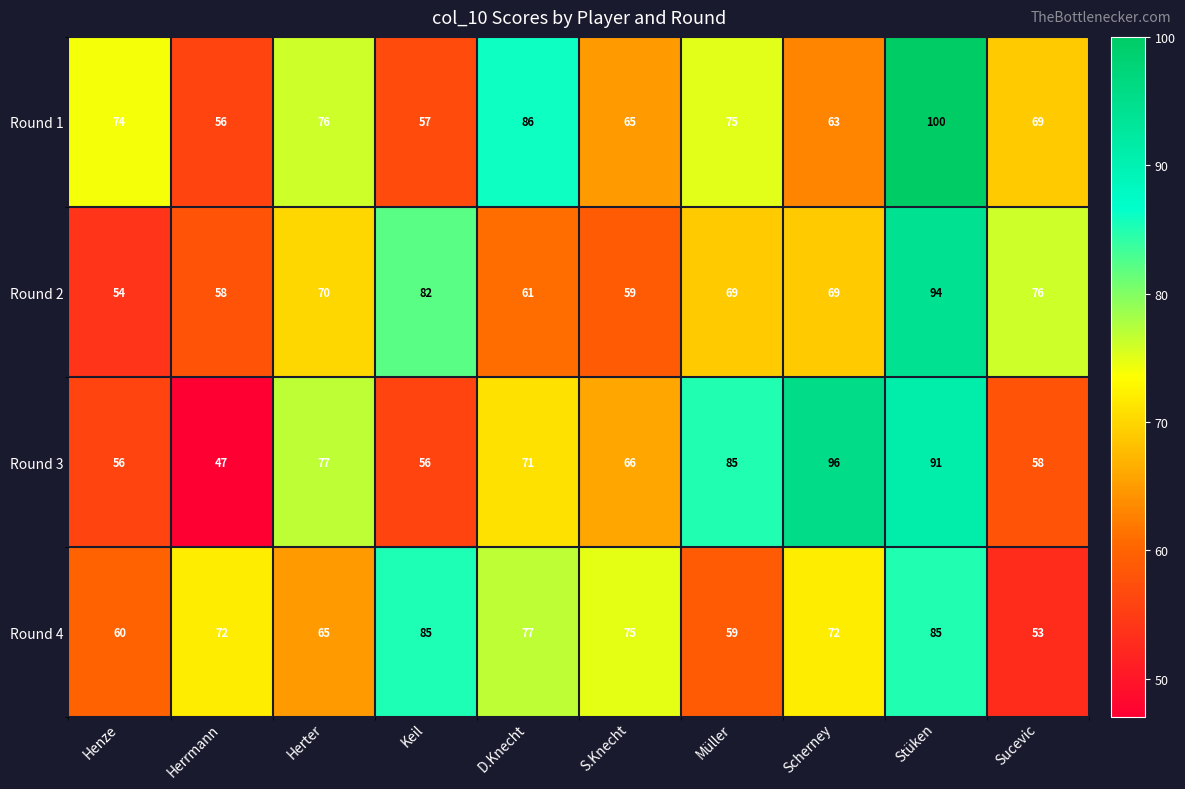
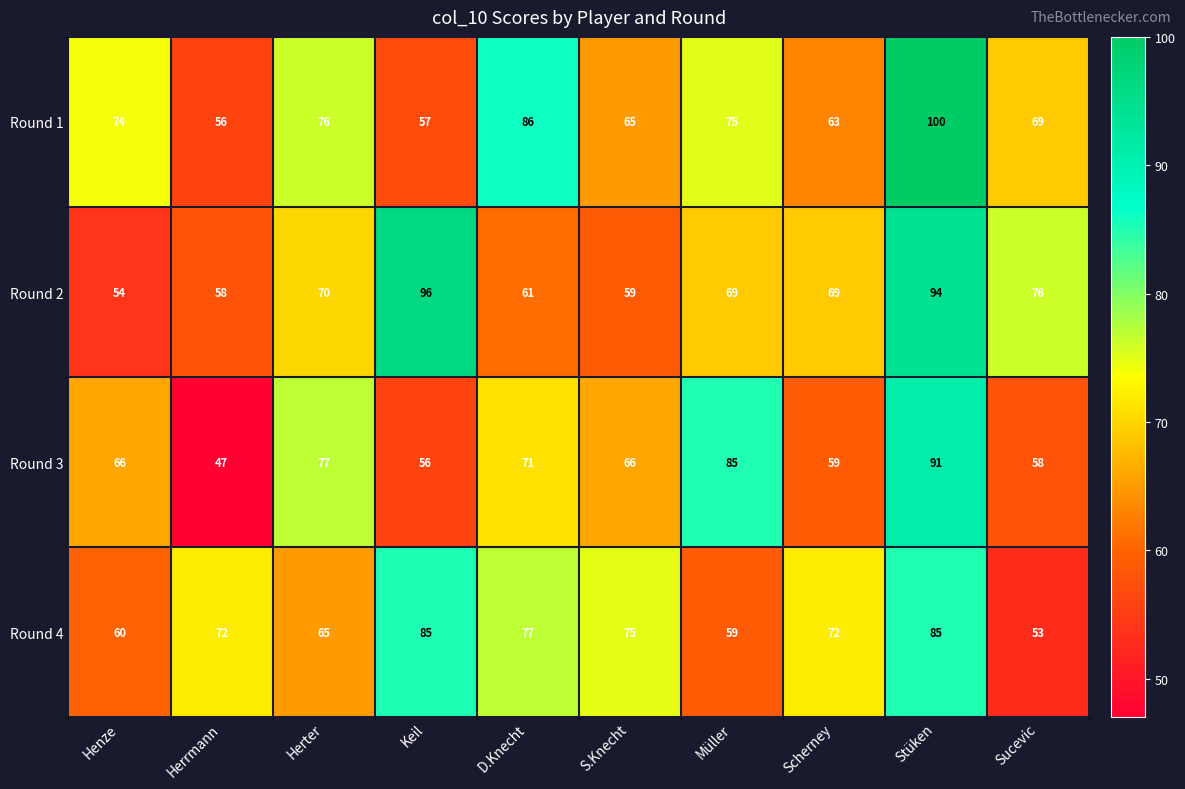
Round 2, Keil: 82 -> 96
Round 3, Henze: 56 -> 66
Round 3, Scherney: 96 -> 59
